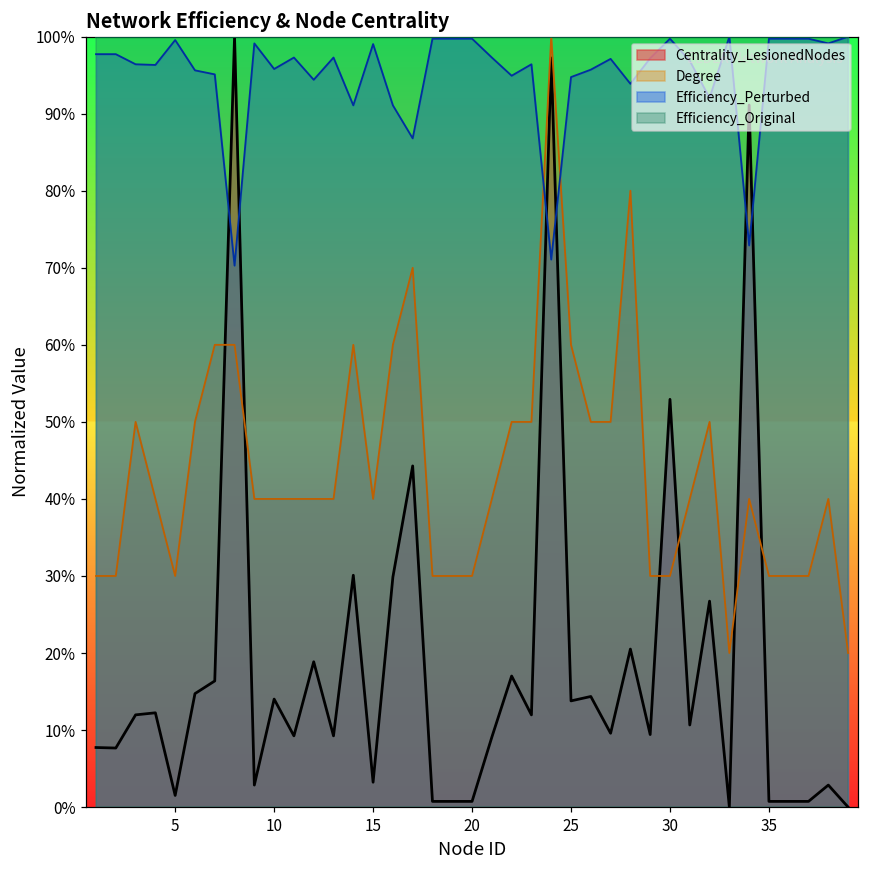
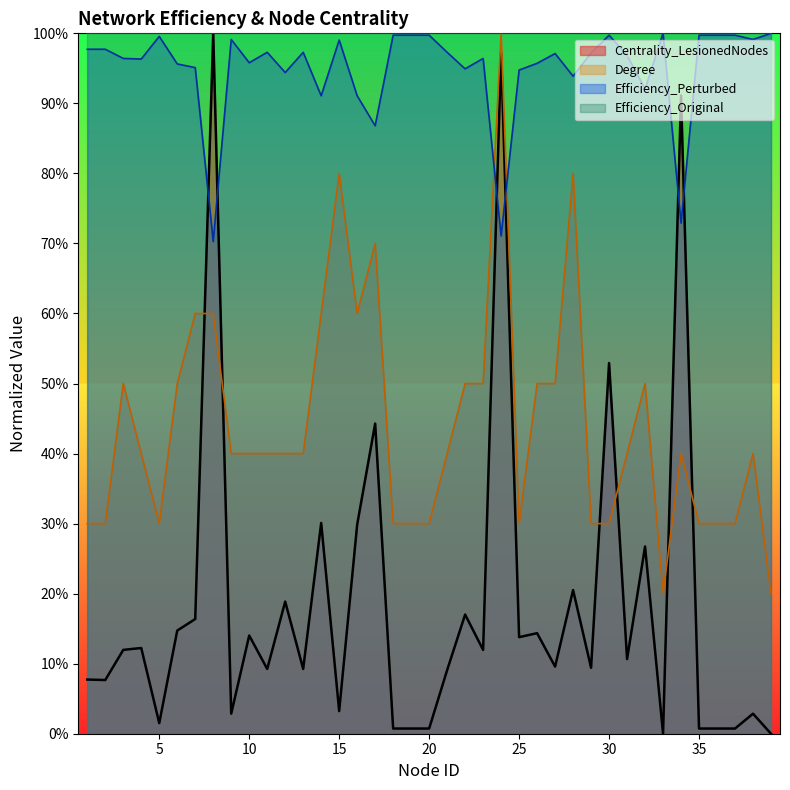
Degree, 15: 40% -> 80%
Degree, 25: 60% -> 30%
